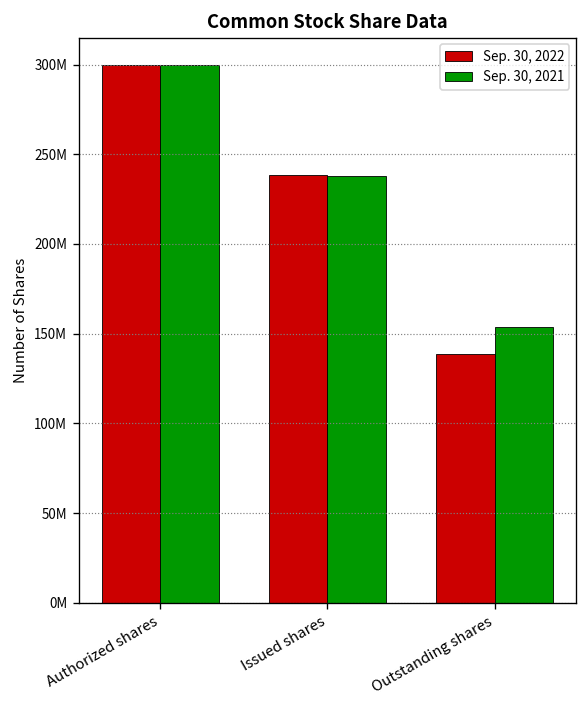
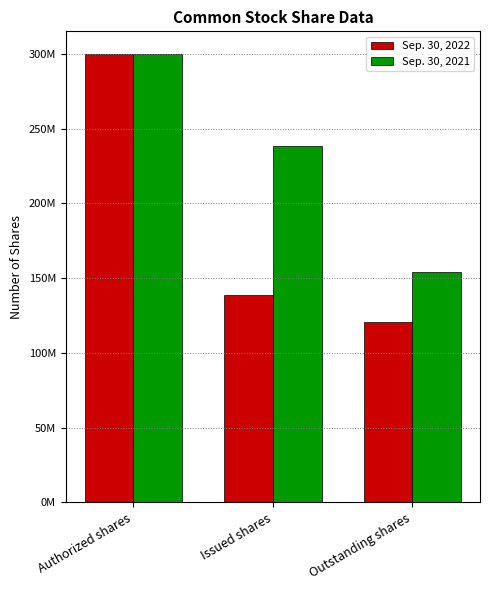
Sep. 30, 2022, Issued shares: 238000000 -> 139000000
Sep. 30, 2022, Outstanding shares: 139000000 -> 121000000
